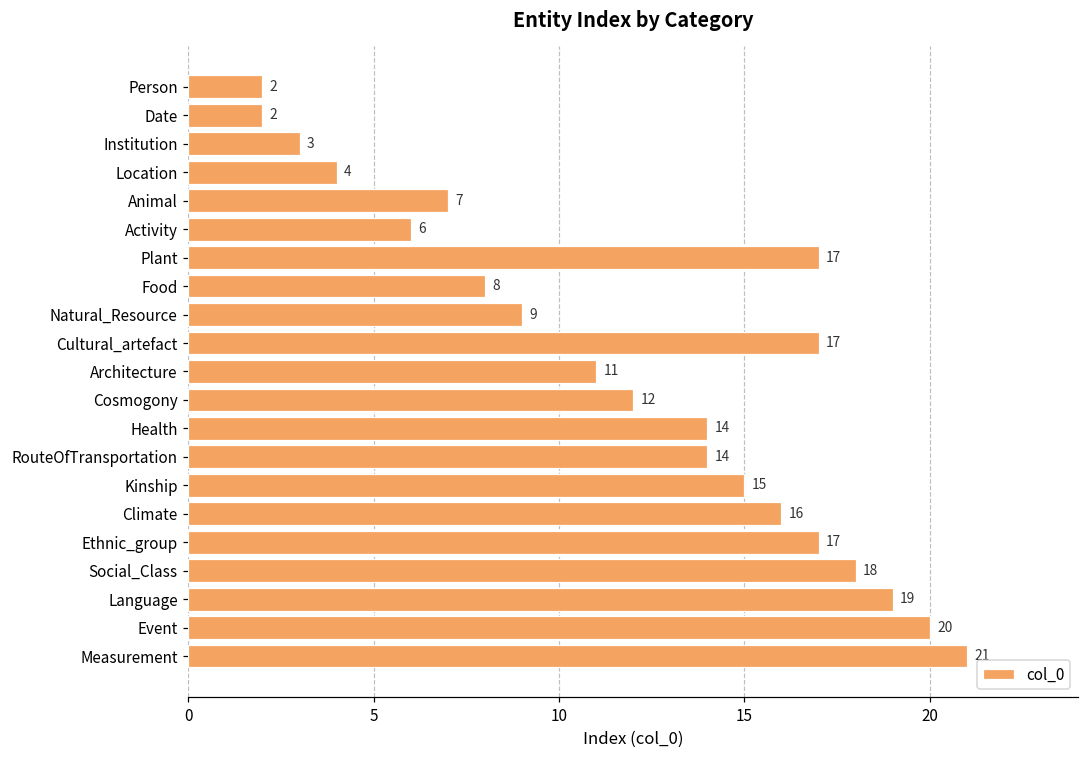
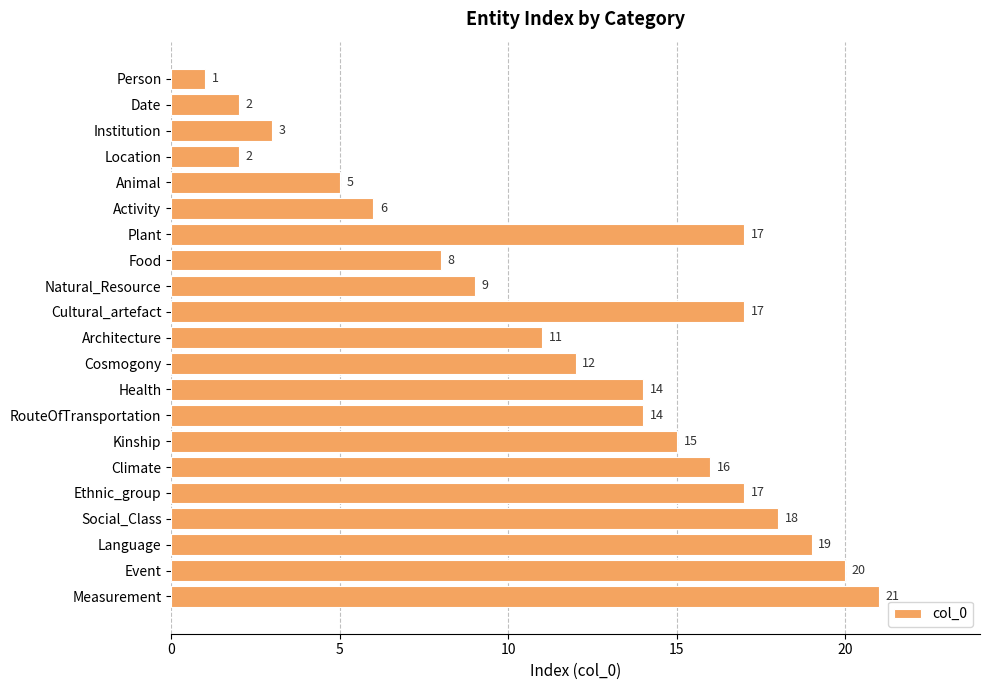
Person: 2 -> 1
Location: 4 -> 2
Animal: 7 -> 5
